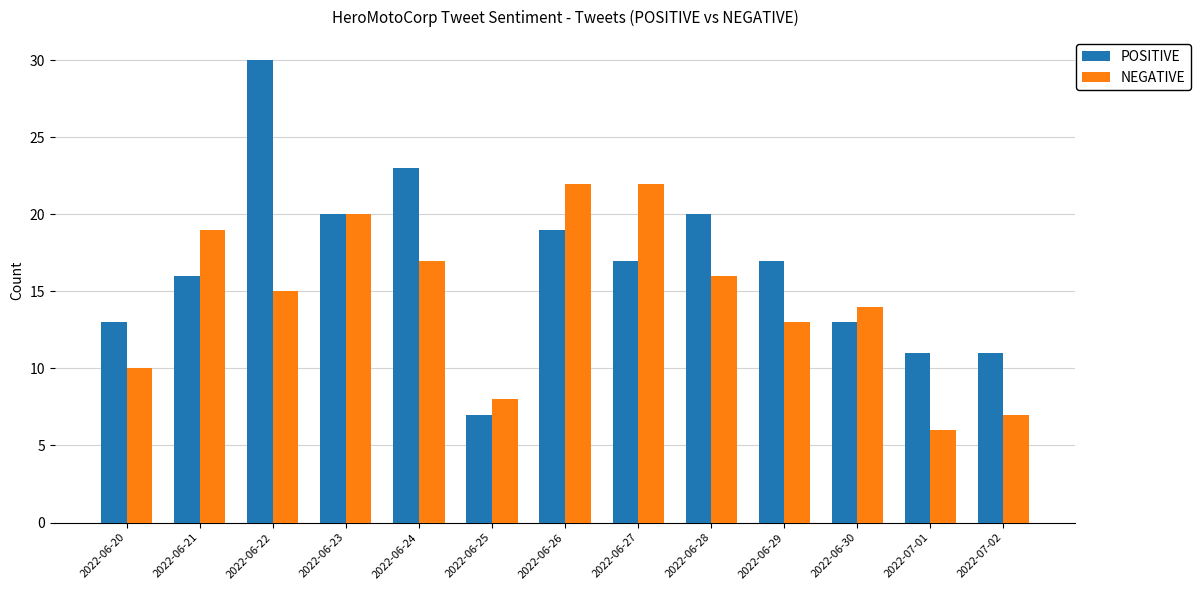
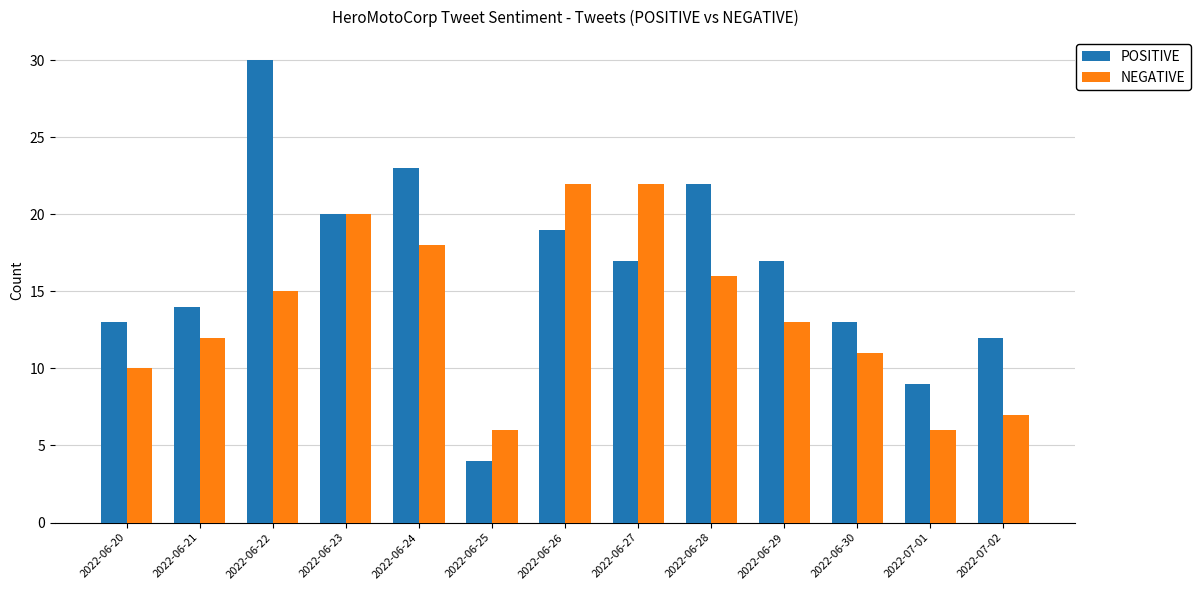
POSITIVE, 2022-06-21: 16 -> 14
NEGATIVE, 2022-06-21: 19 -> 12
NEGATIVE, 2022-06-24: 17 -> 18
POSITIVE, 2022-06-25: 7 -> 4
NEGATIVE, 2022-06-25: 8 -> 6
POSITIVE, 2022-06-28: 20 -> 22
NEGATIVE, 2022-06-30: 14 -> 11
POSITIVE, 2022-07-01: 11 -> 9
POSITIVE, 2022-07-02: 11 -> 12
